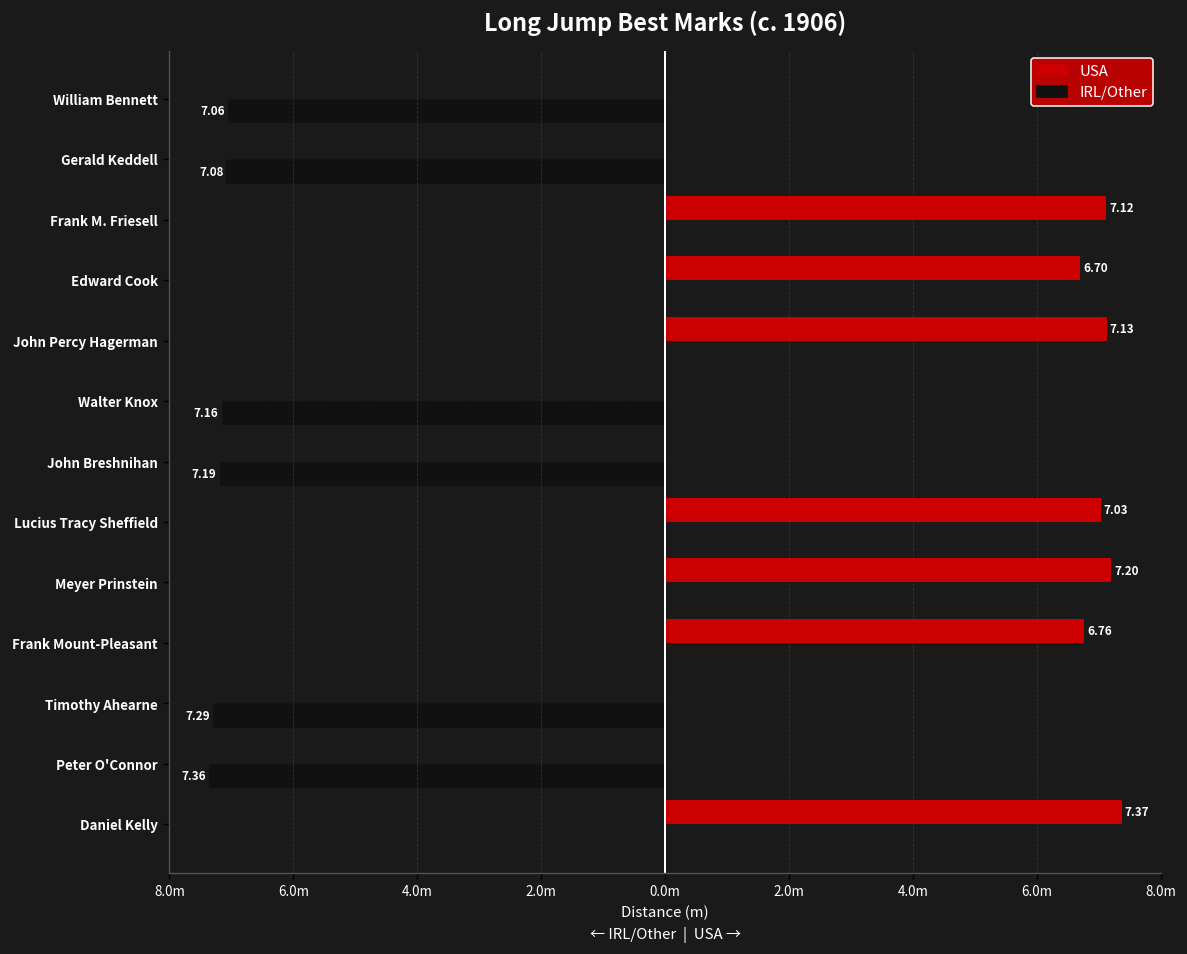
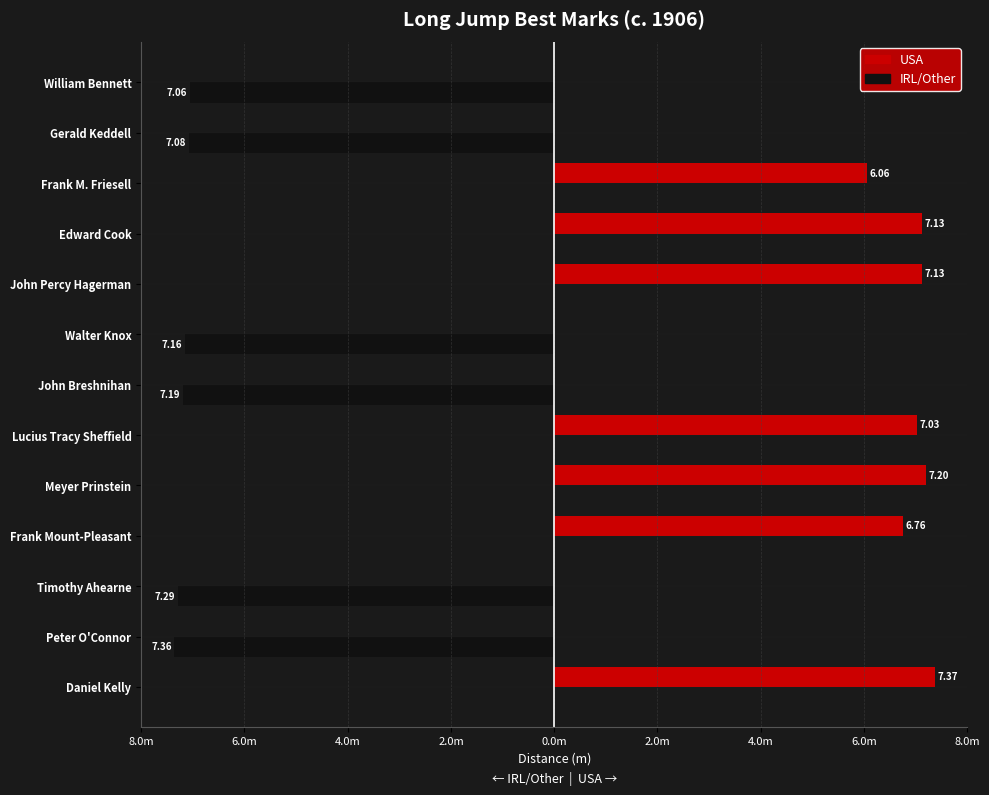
USA, Frank M. Friesell: 7.12 -> 6.06
USA, Edward Cook: 6.70 -> 7.13
